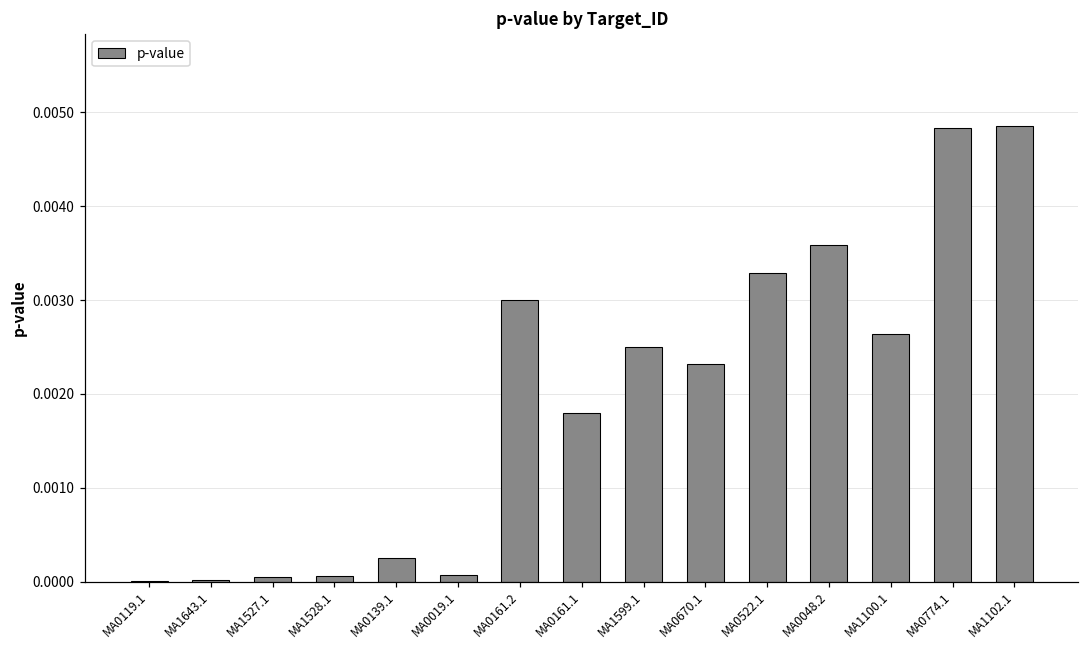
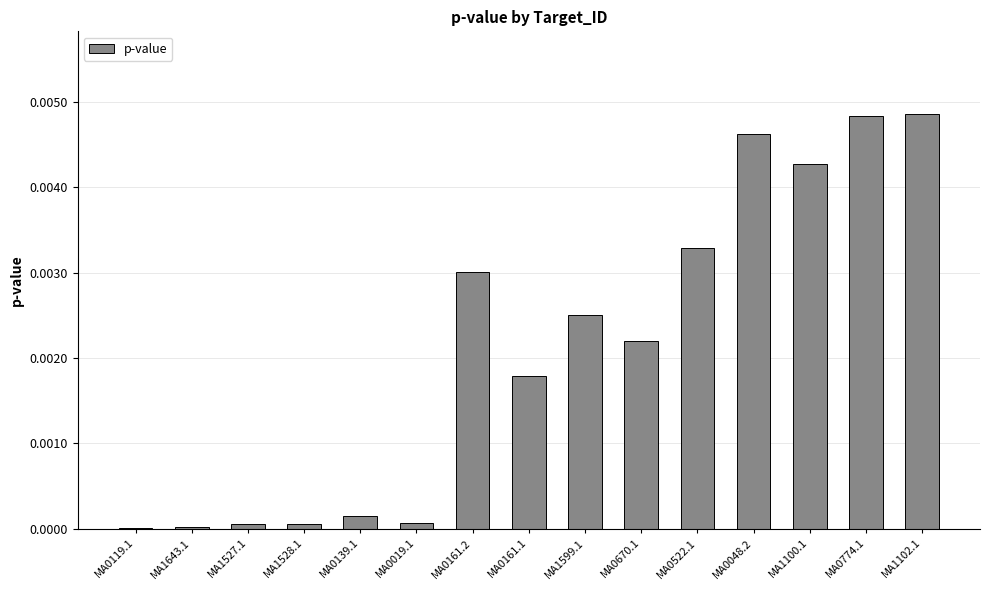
MA0139.1: 0.0003 -> 0.0002
MA0670.1: 0.0023 -> 0.0022
MA0048.2: 0.0036 -> 0.0046
MA1100.1: 0.0026 -> 0.0043
